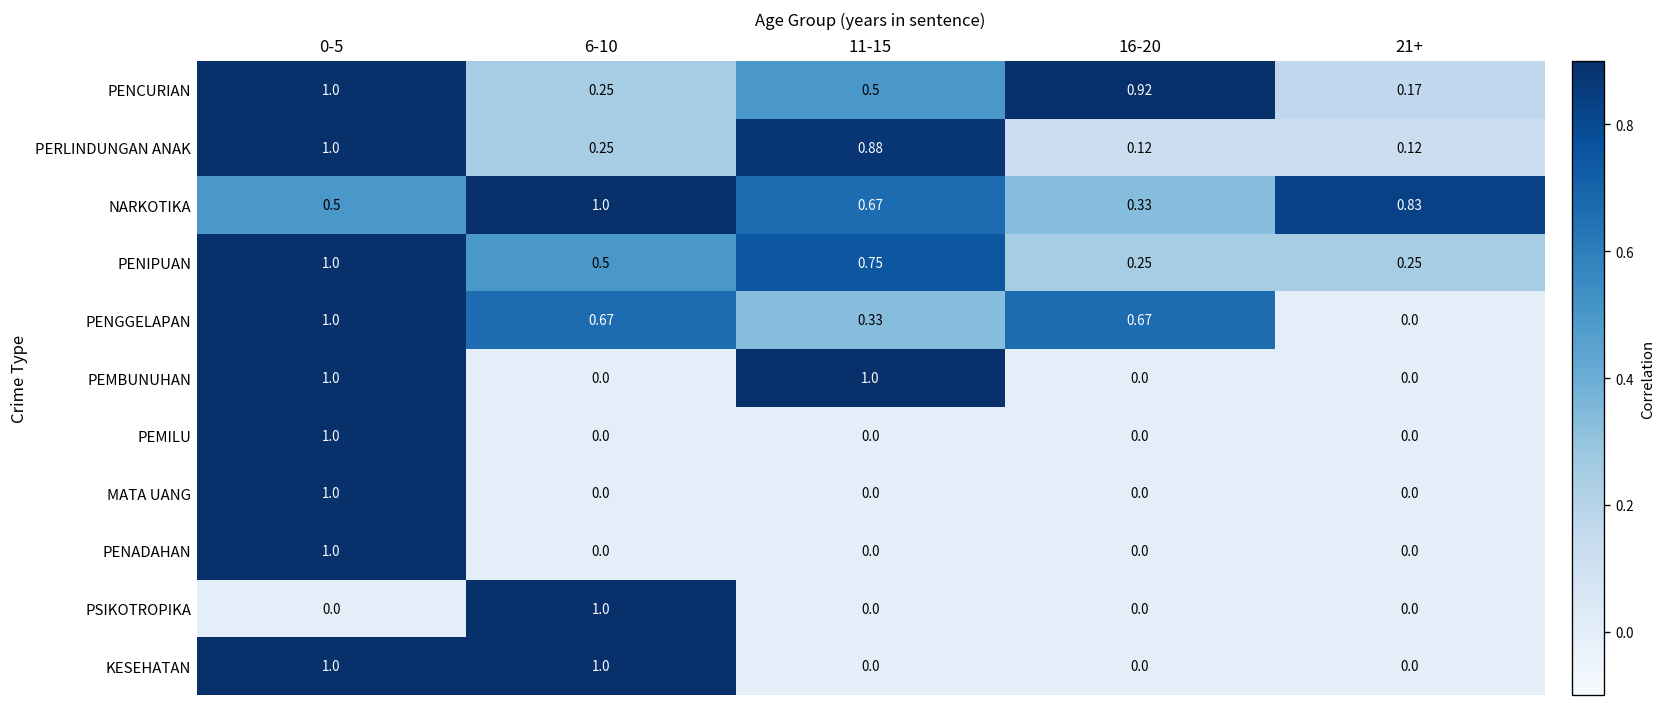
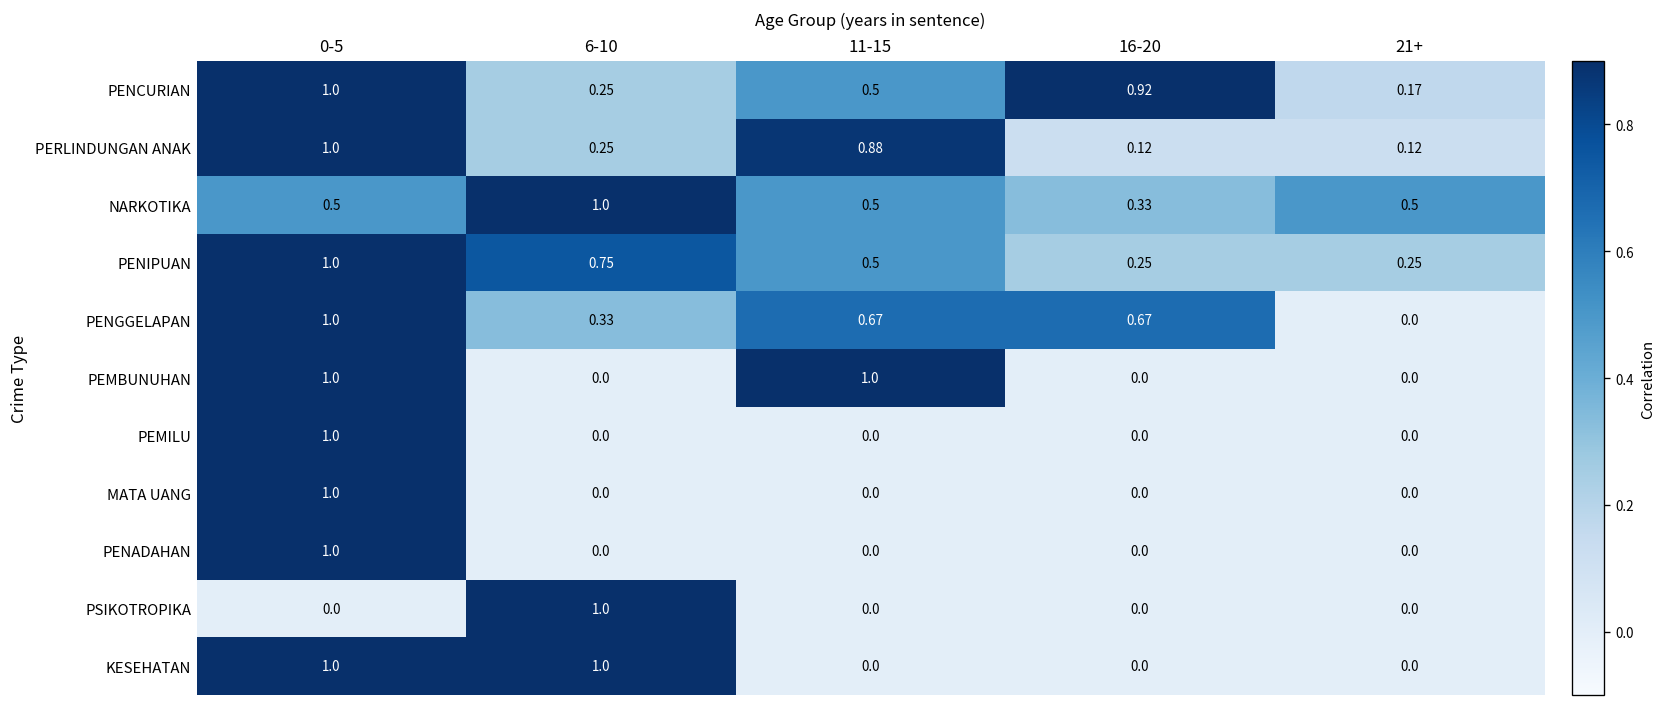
NARKOTIKA, 11-15: 0.67 -> 0.5
NARKOTIKA, 21+: 0.83 -> 0.5
PENIPUAN, 6-10: 0.5 -> 0.75
PENIPUAN, 11-15: 0.75 -> 0.5
PENGGELAPAN, 6-10: 0.67 -> 0.33
PENGGELAPAN, 11-15: 0.33 -> 0.67
